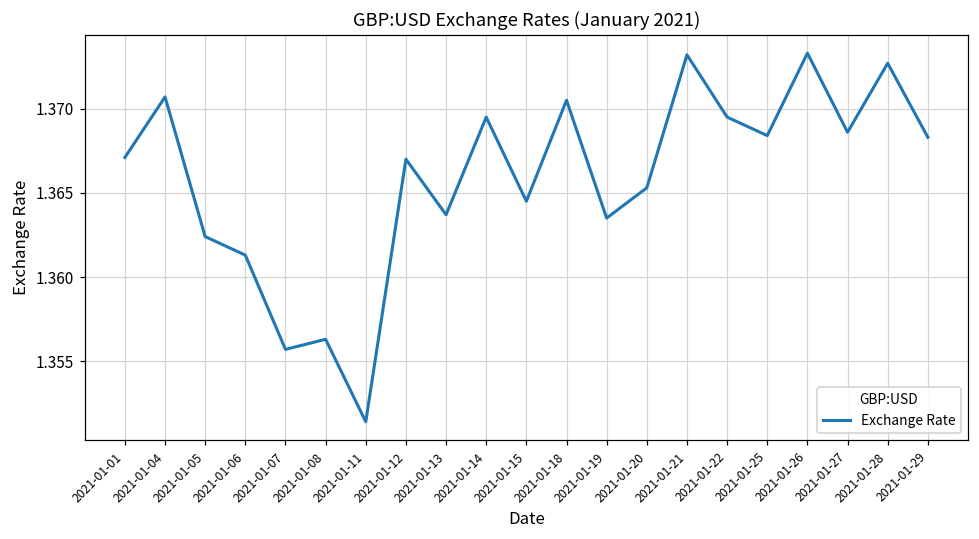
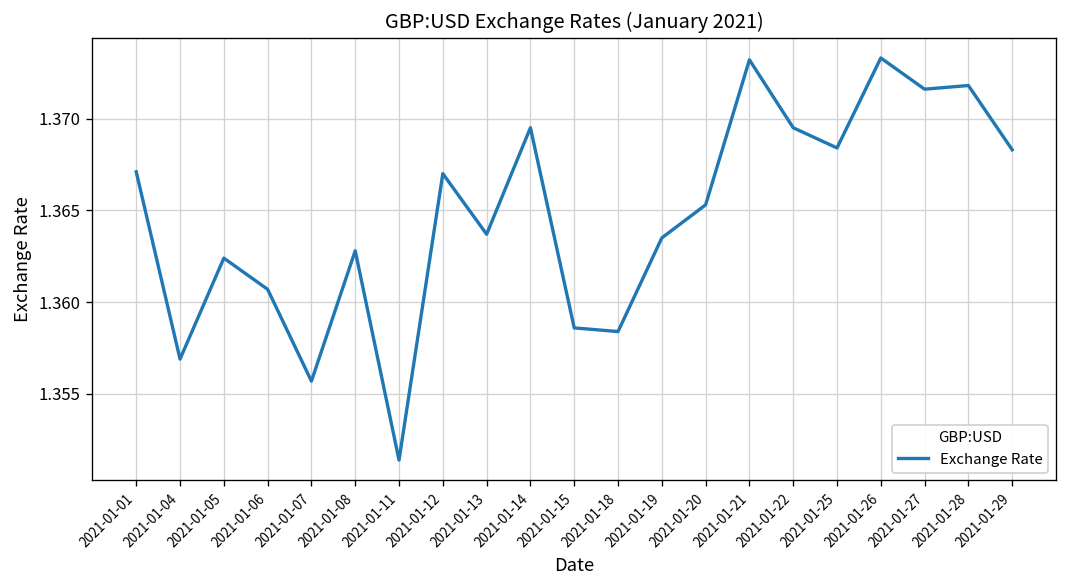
2021-01-04: 1.3707 -> 1.3569
2021-01-06: 1.3613 -> 1.3607
2021-01-08: 1.3563 -> 1.3628
2021-01-15: 1.3645 -> 1.3586
2021-01-18: 1.3705 -> 1.3584
2021-01-27: 1.3686 -> 1.3716
2021-01-28: 1.3727 -> 1.3718
